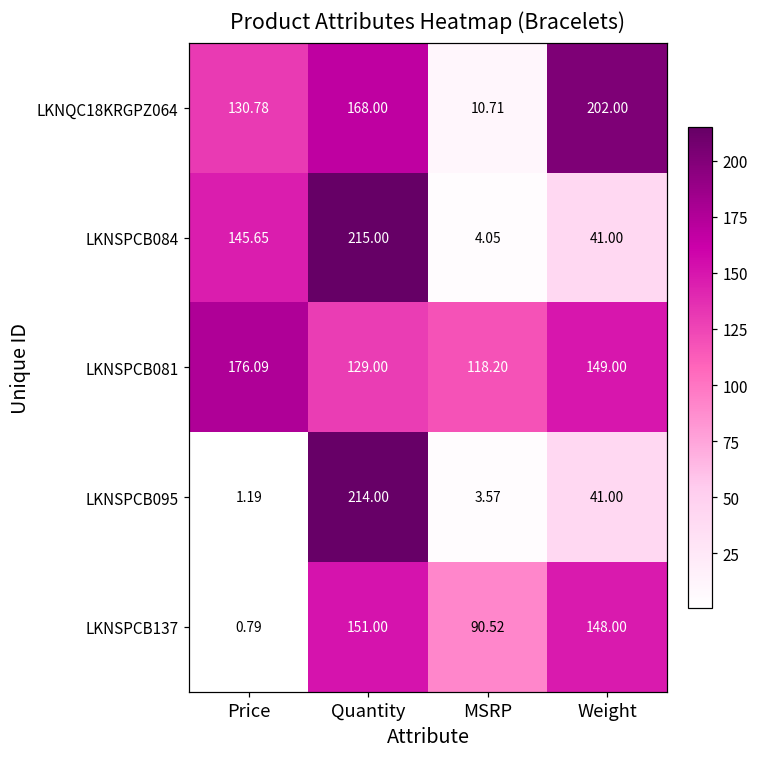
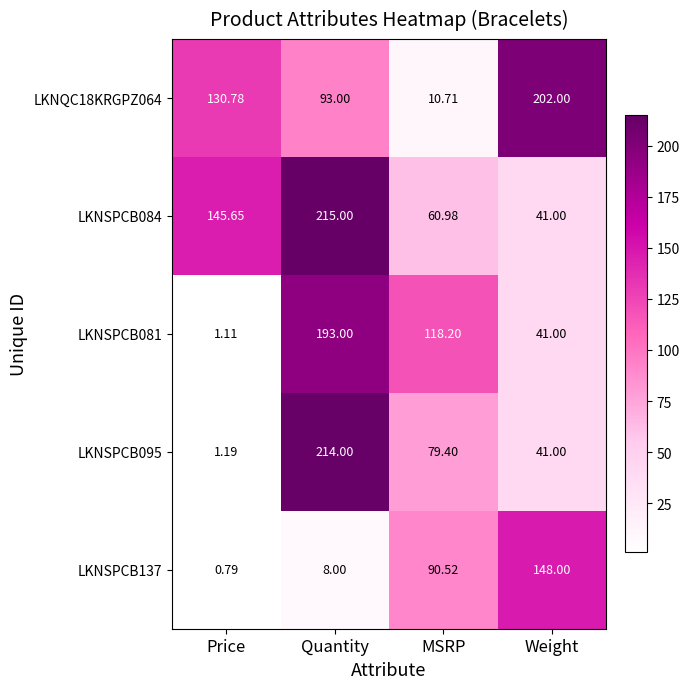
LKNQC18KRGPZ064, Quantity: 168.00 -> 93.00
LKNSPCB084, MSRP: 4.05 -> 60.98
LKNSPCB081, Price: 176.09 -> 1.11
LKNSPCB081, Quantity: 129.00 -> 193.00
LKNSPCB081, Weight: 149.00 -> 41.00
LKNSPCB095, MSRP: 3.57 -> 79.40
LKNSPCB137, Quantity: 151.00 -> 8.00
